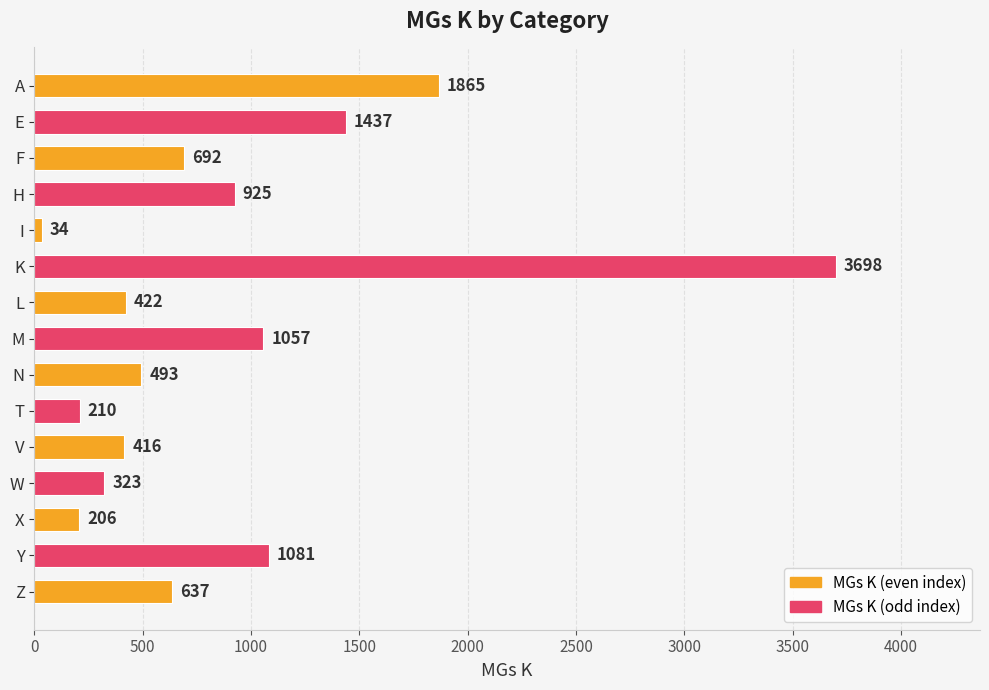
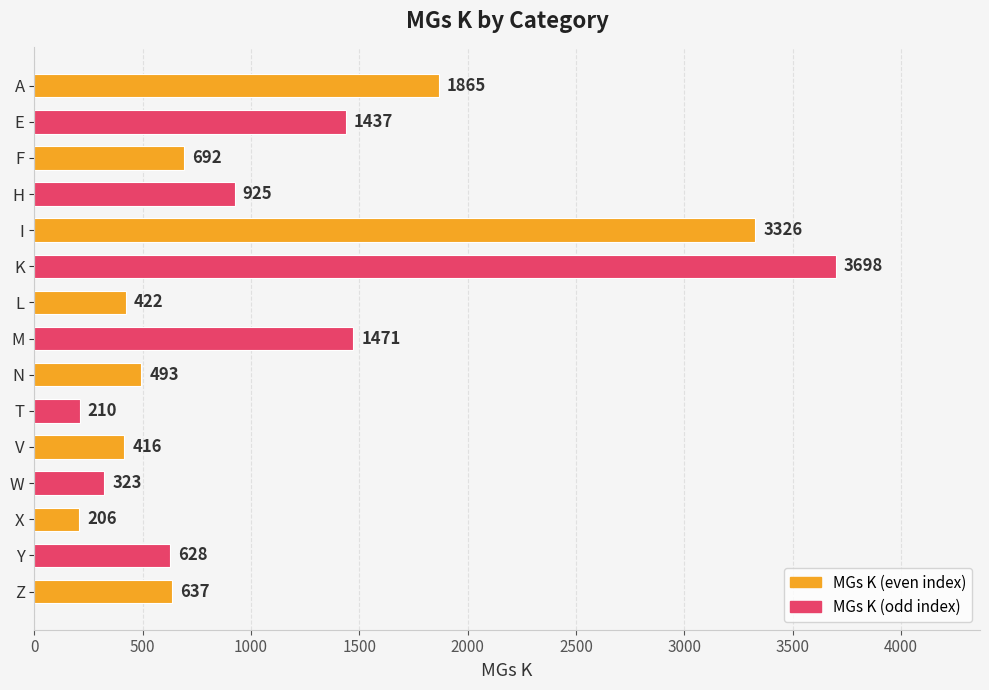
I: 34 -> 3326
M: 1057 -> 1471
Y: 1081 -> 628
